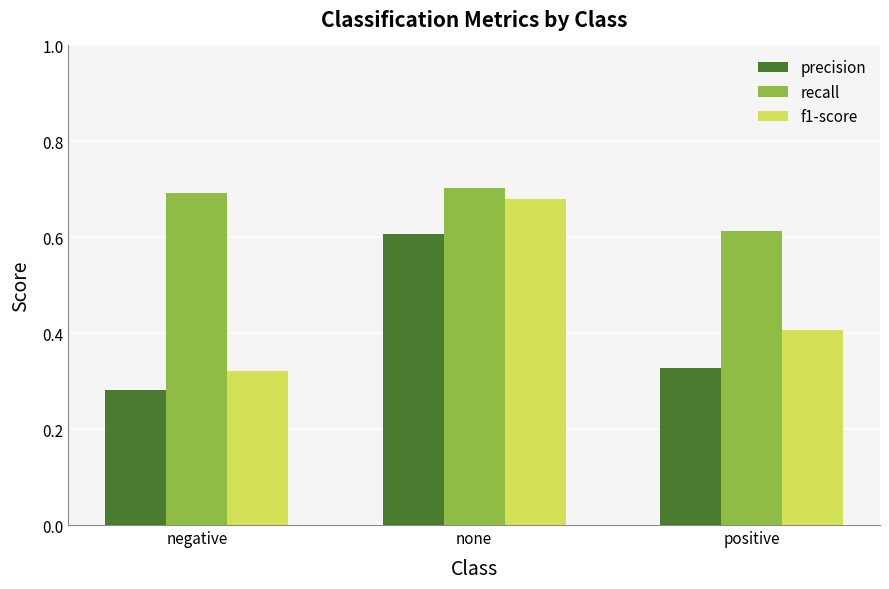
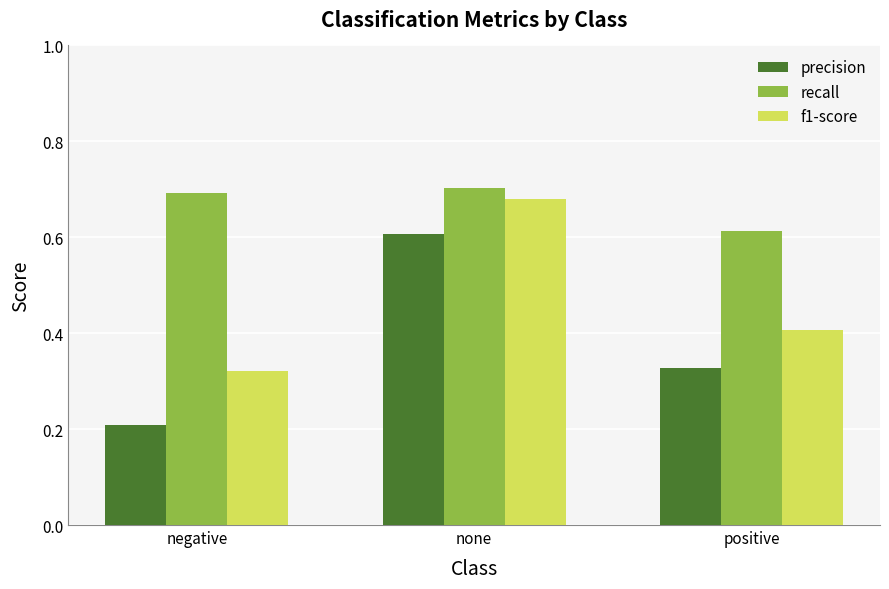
precision, negative: 0.28 -> 0.21
